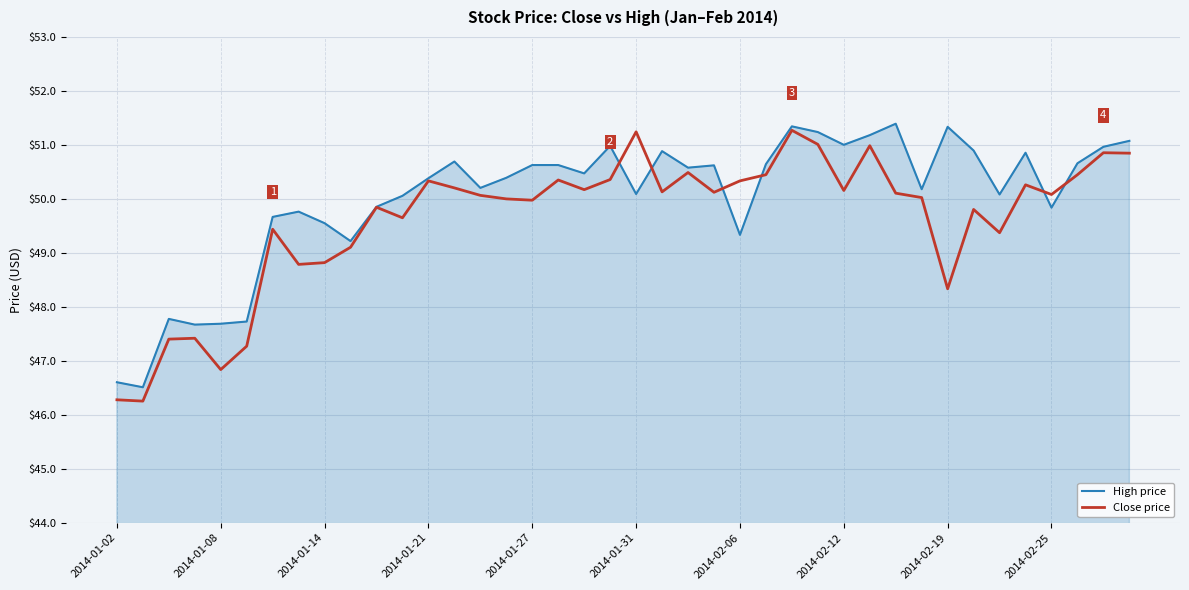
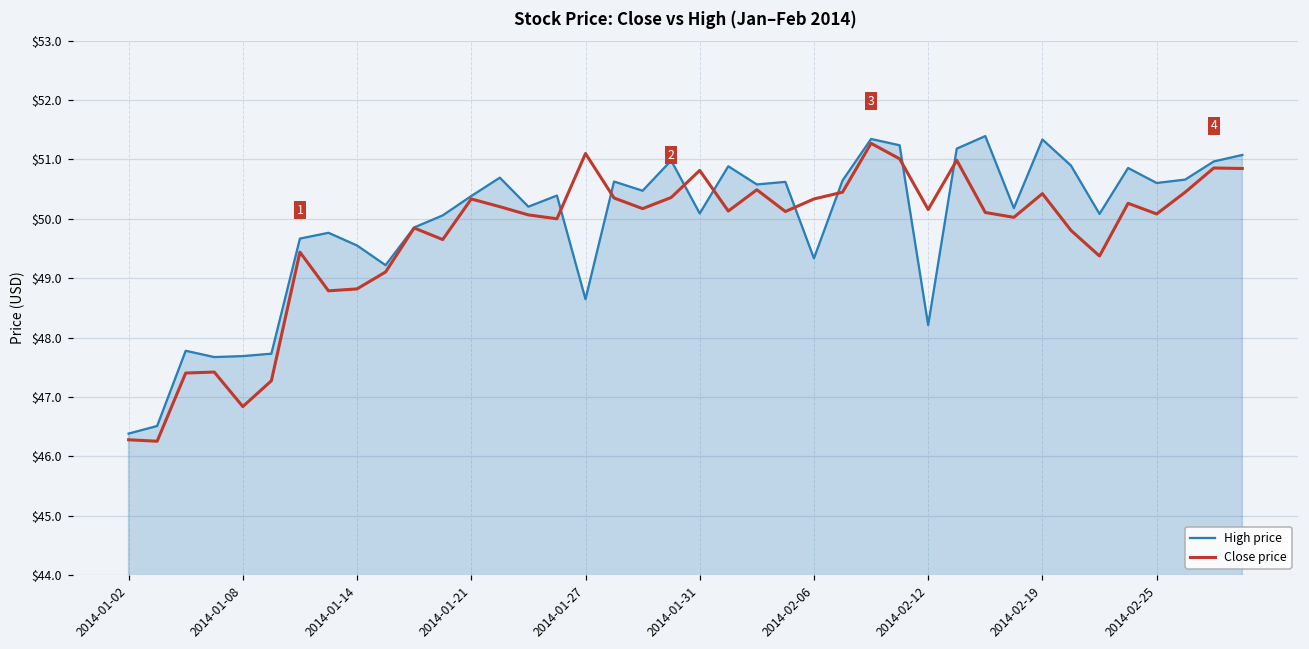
High price, 2014-01-02: $46.6 -> $46.4
High price, 2014-01-27: $50.6 -> $48.6
Close price, 2014-01-27: $50.0 -> $51.1
Close price, 2014-01-31: $51.2 -> $50.8
High price, 2014-02-12: $51.0 -> $48.2
Close price, 2014-02-19: $48.3 -> $50.4
High price, 2014-02-25: $49.8 -> $50.6
